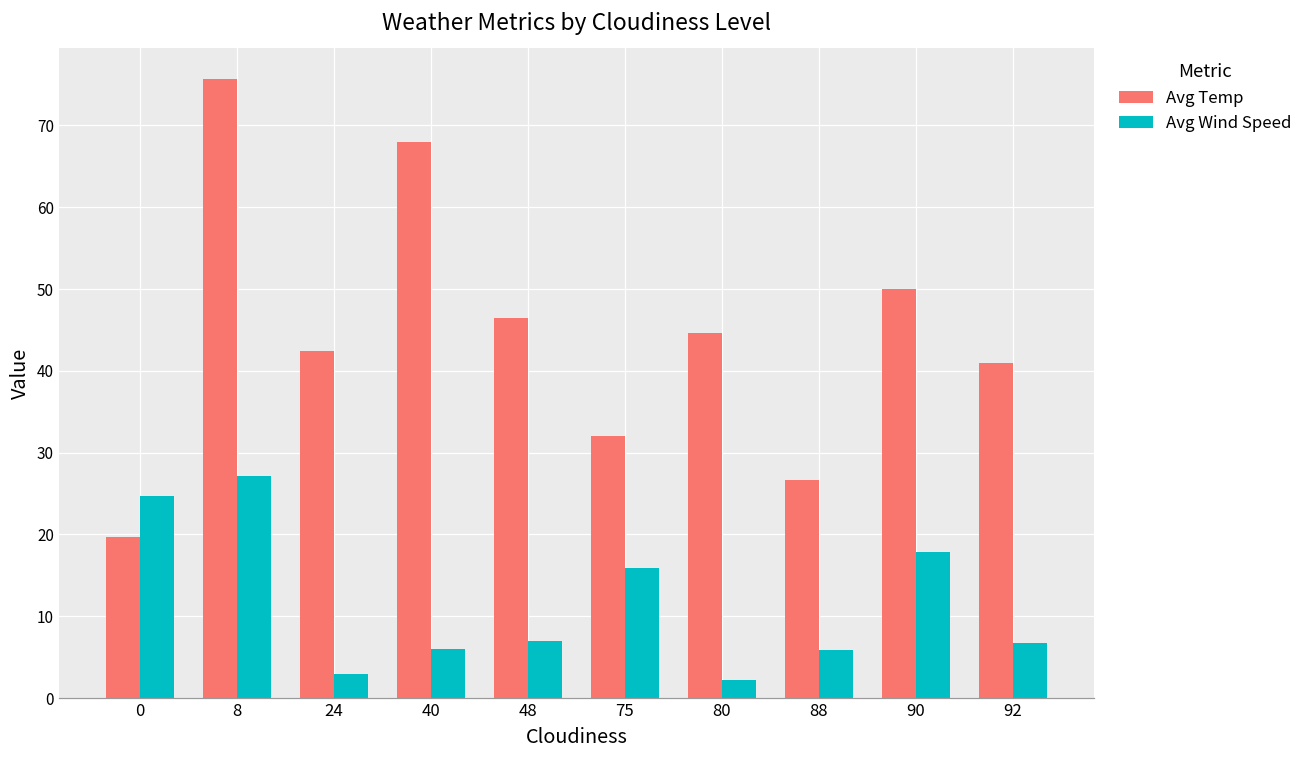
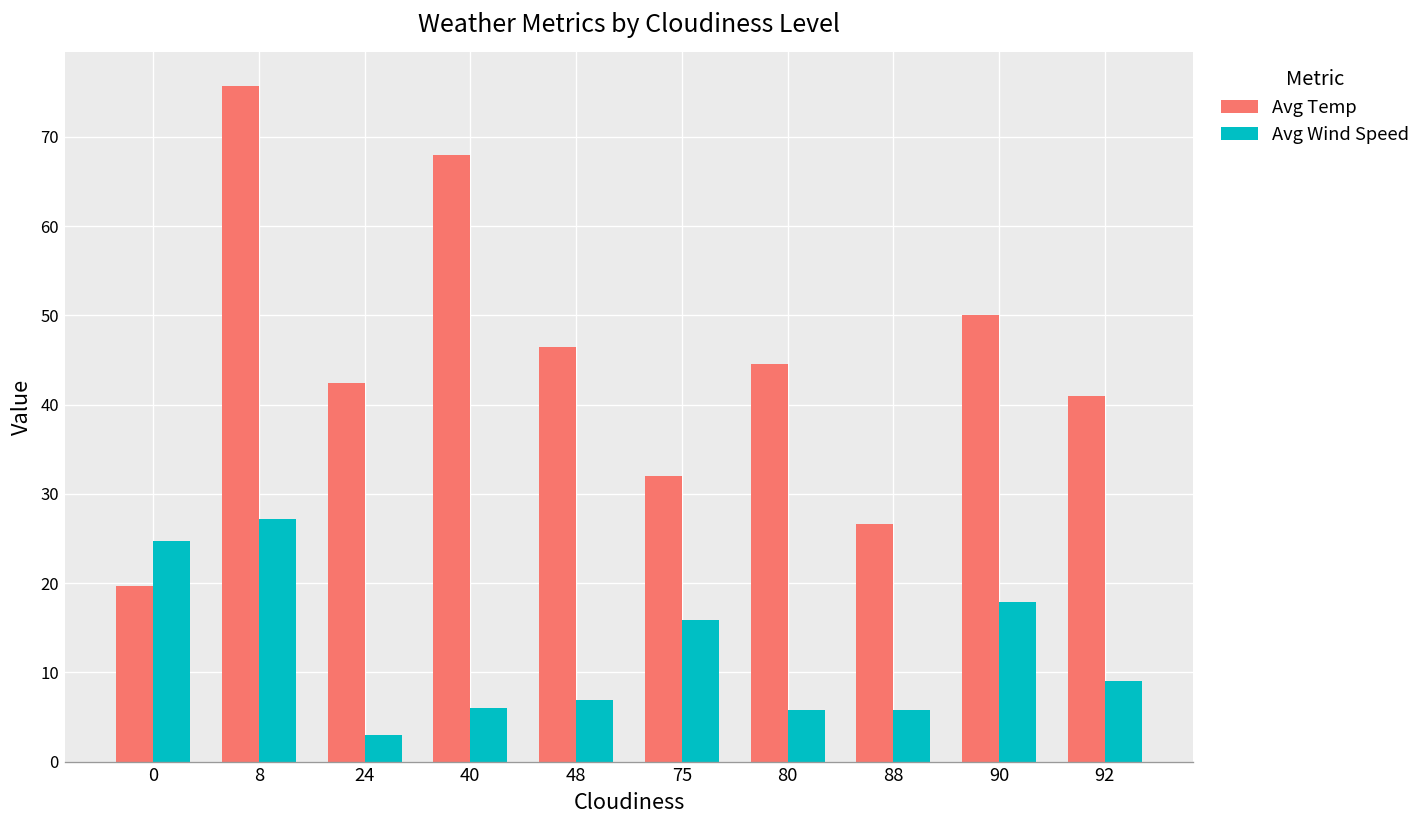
Avg Wind Speed, 80: 2 -> 6
Avg Wind Speed, 92: 7 -> 9
